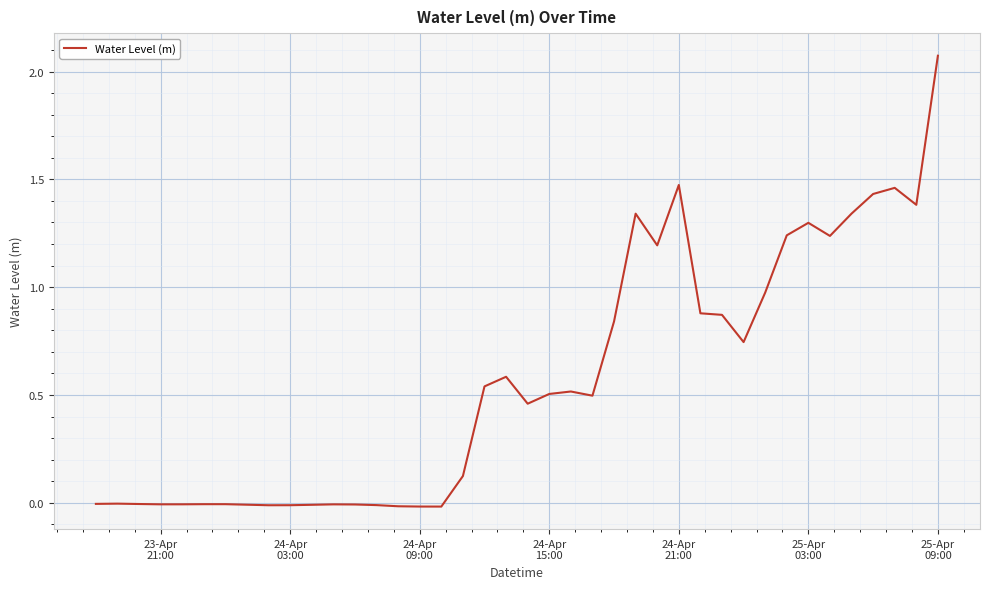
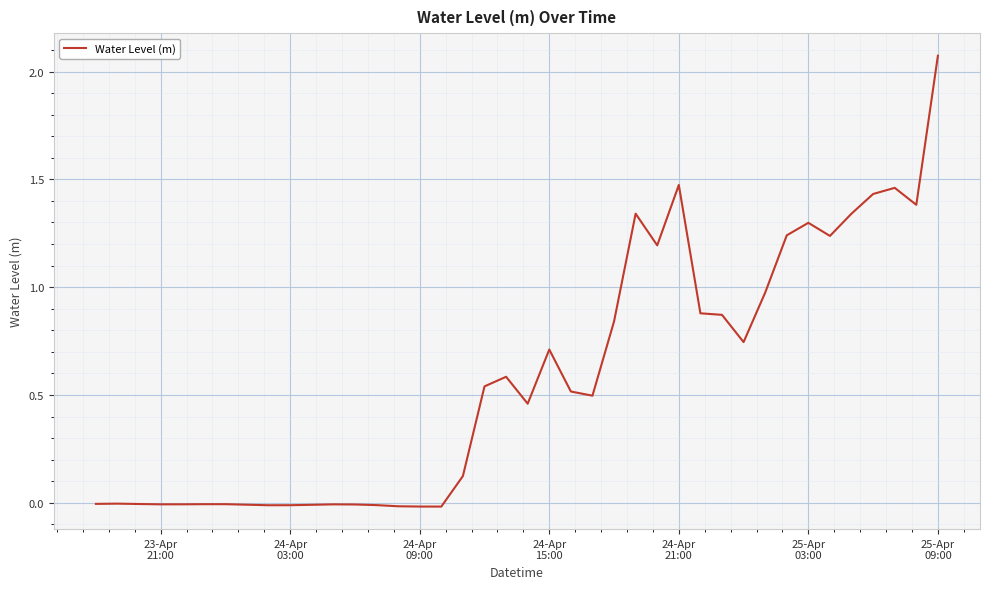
24-Apr 15:00: 0.50 -> 0.71
